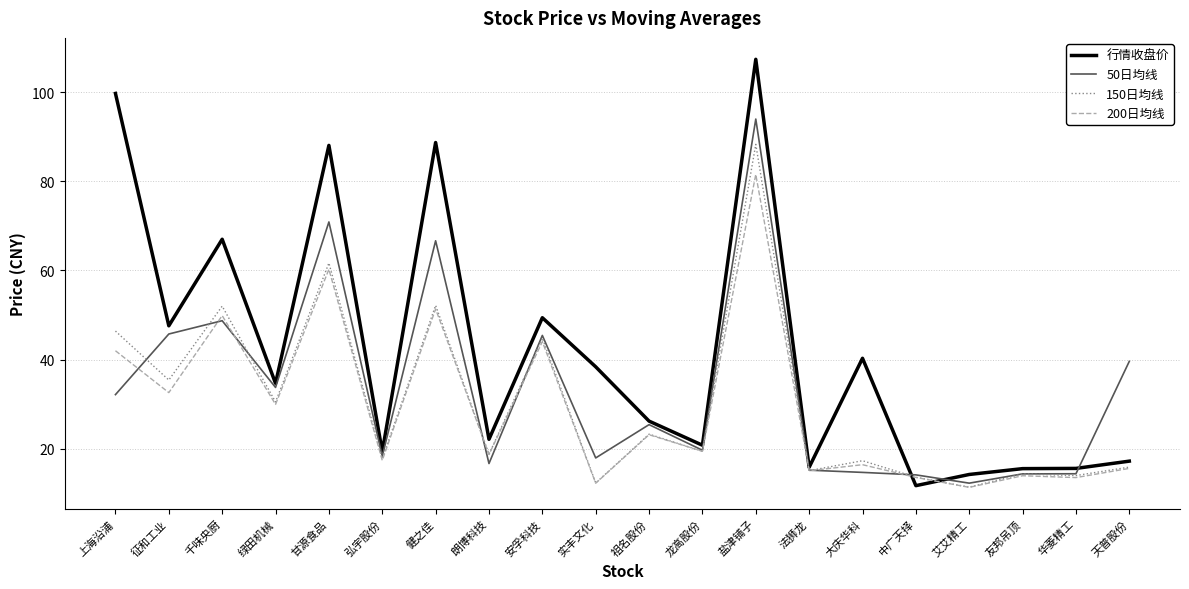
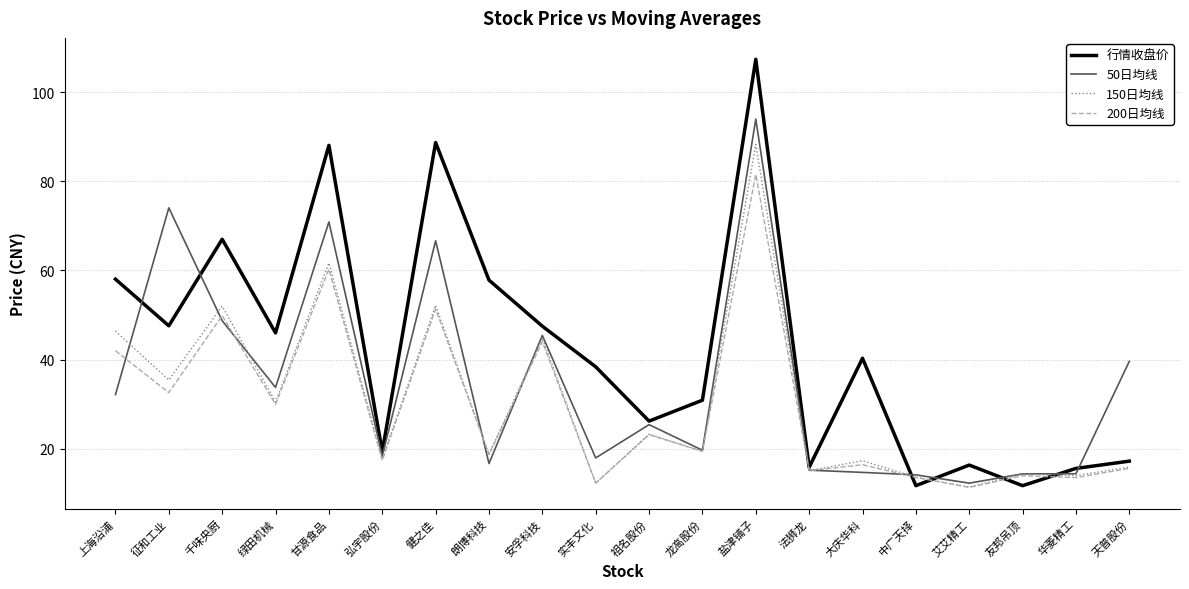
行情收盘价, 上海沿浦: 100 -> 58
50日均线, 征和工业: 46 -> 74
行情收盘价, 绿田机械: 35 -> 46
行情收盘价, 朗博科技: 22 -> 58
行情收盘价, 安孚科技: 49 -> 48
行情收盘价, 龙高股份: 21 -> 31
行情收盘价, 艾艾精工: 14 -> 16
行情收盘价, 友邦吊顶: 16 -> 12
